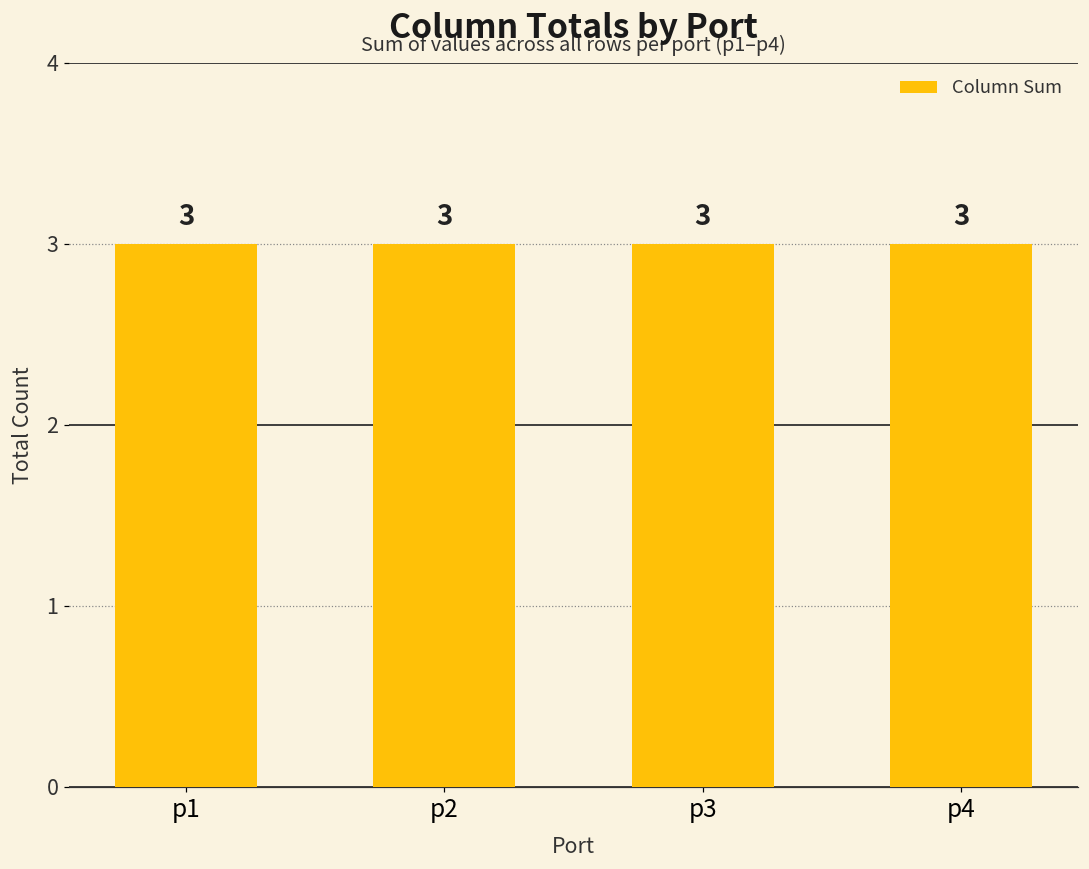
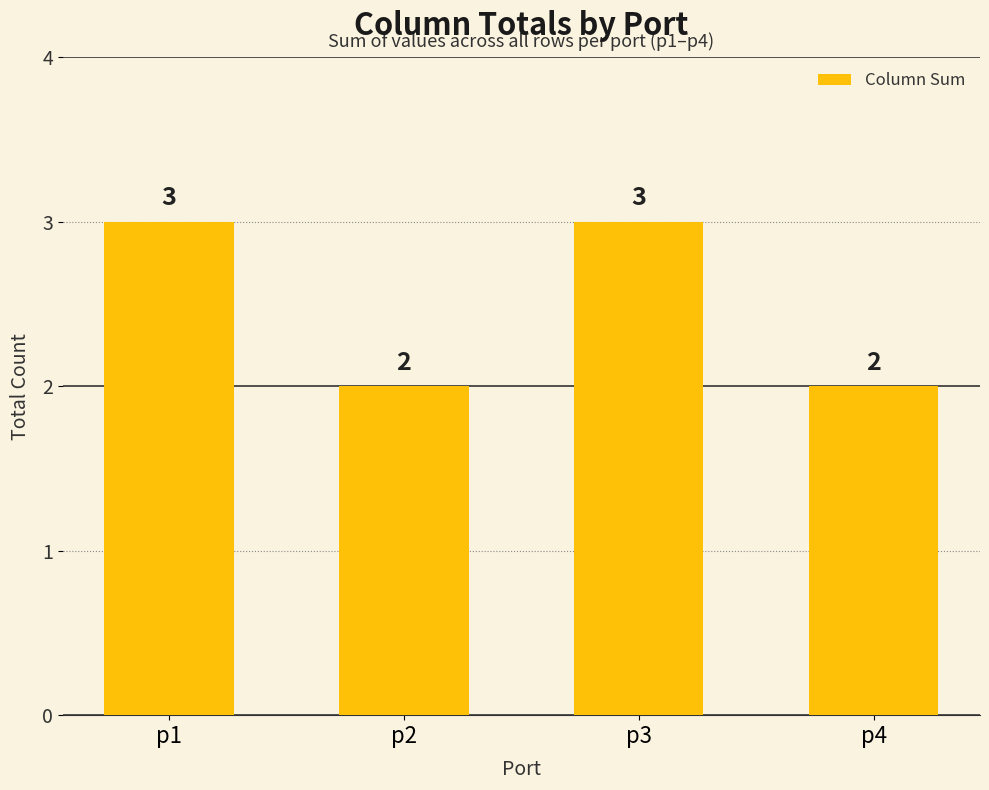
p2: 3 -> 2
p4: 3 -> 2
